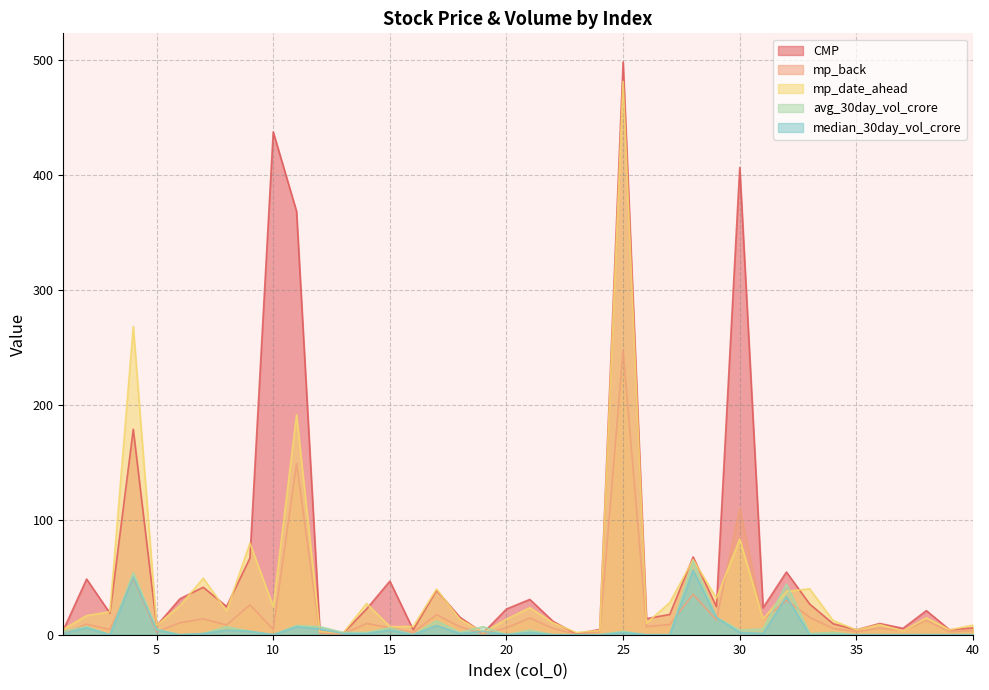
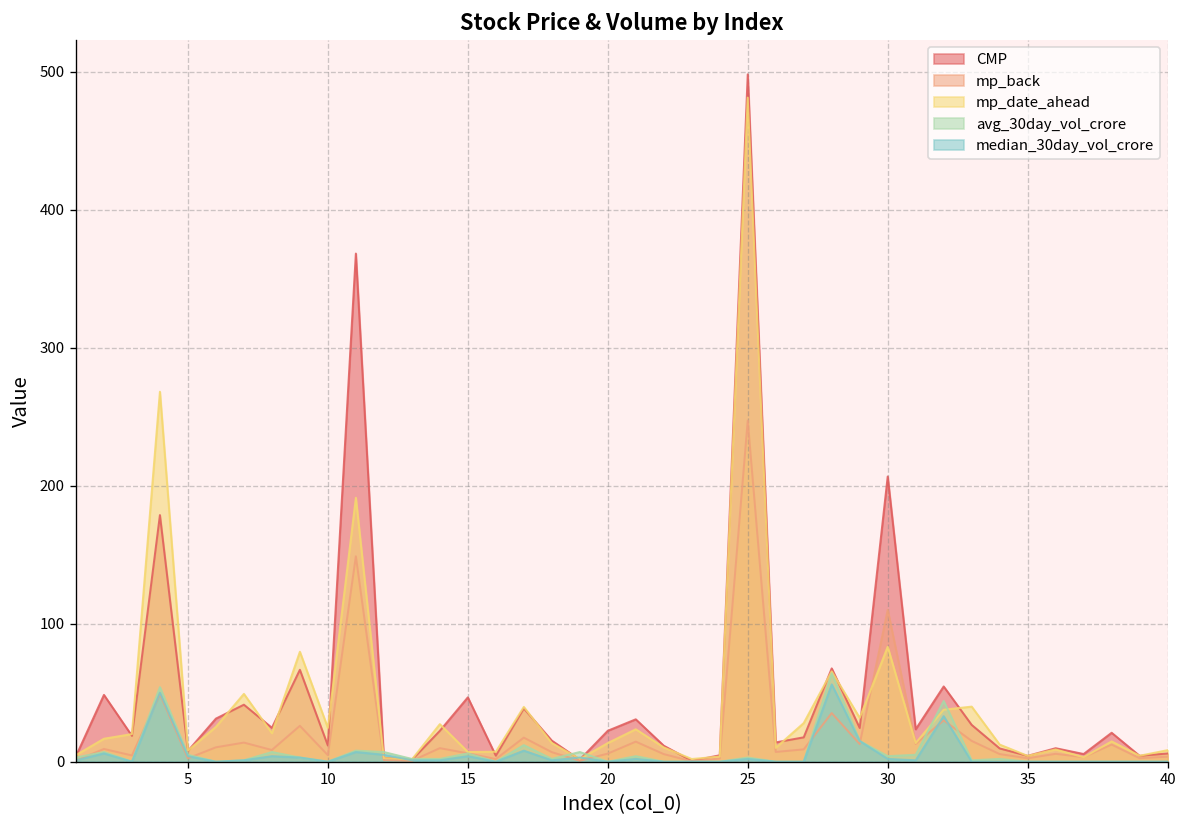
CMP, 10: 437 -> 12
CMP, 30: 406 -> 207
